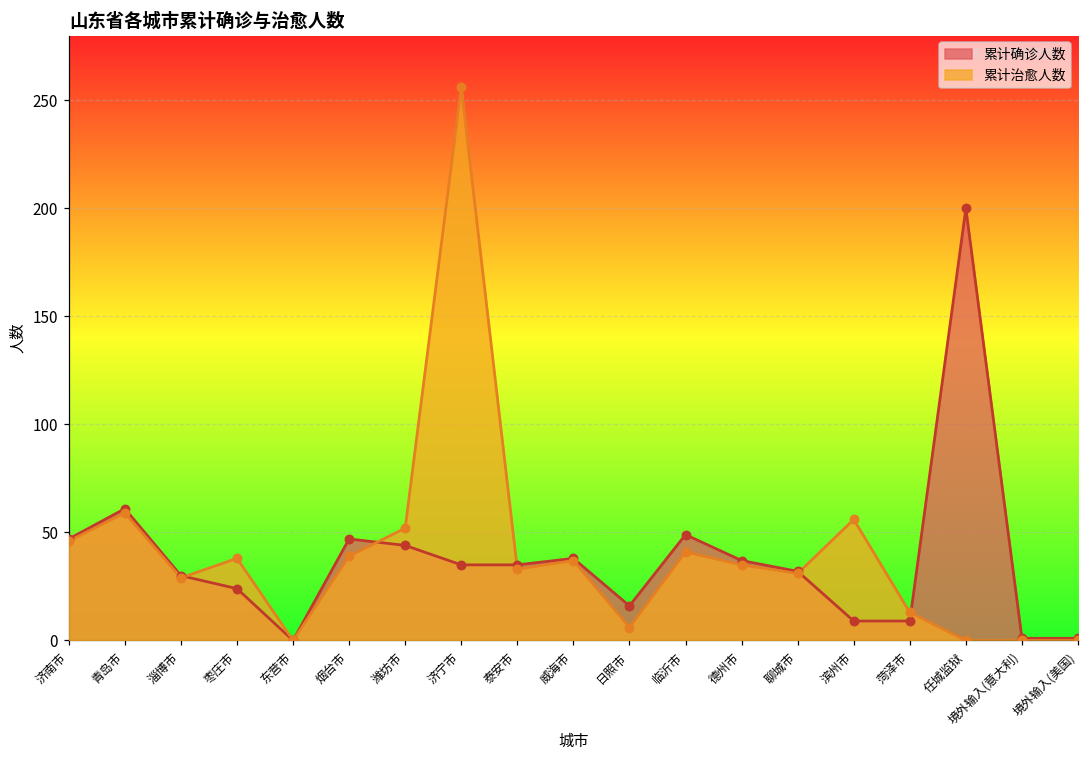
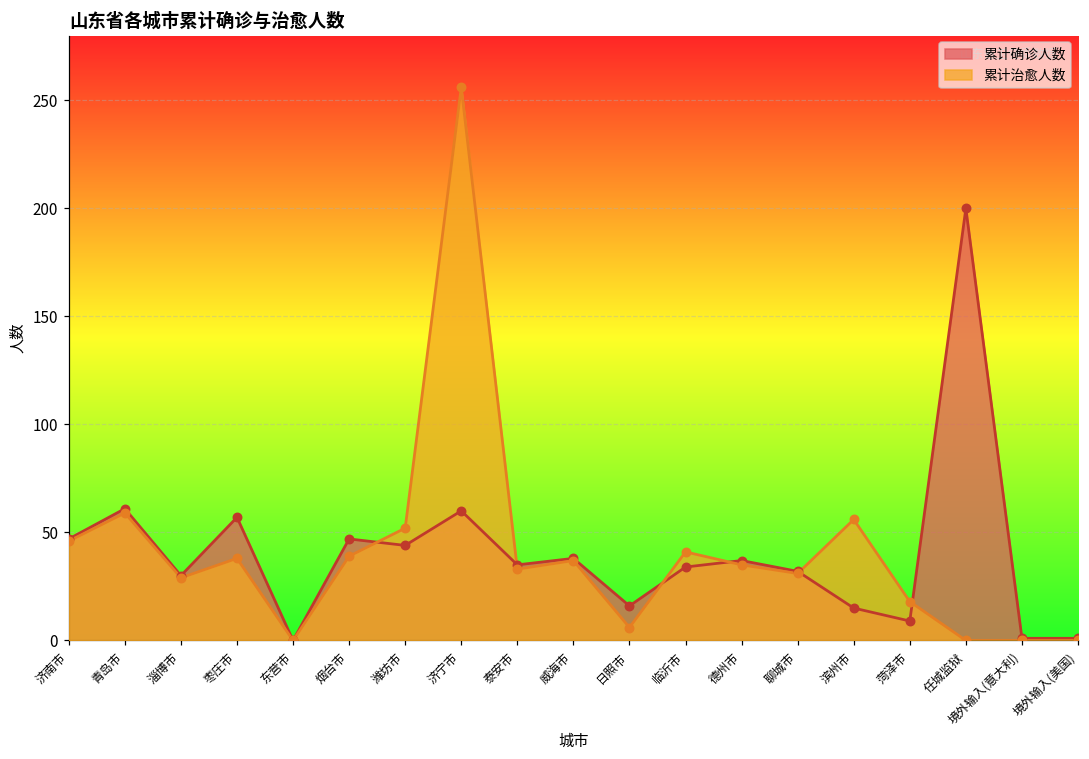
累计确诊人数, 枣庄市: 24 -> 57
累计确诊人数, 济宁市: 35 -> 60
累计确诊人数, 临沂市: 49 -> 34
累计确诊人数, 滨州市: 9 -> 15
累计治愈人数, 菏泽市: 13 -> 18
